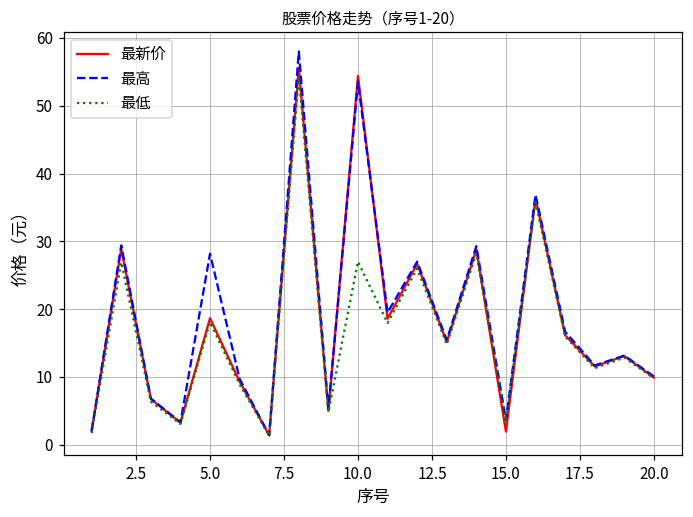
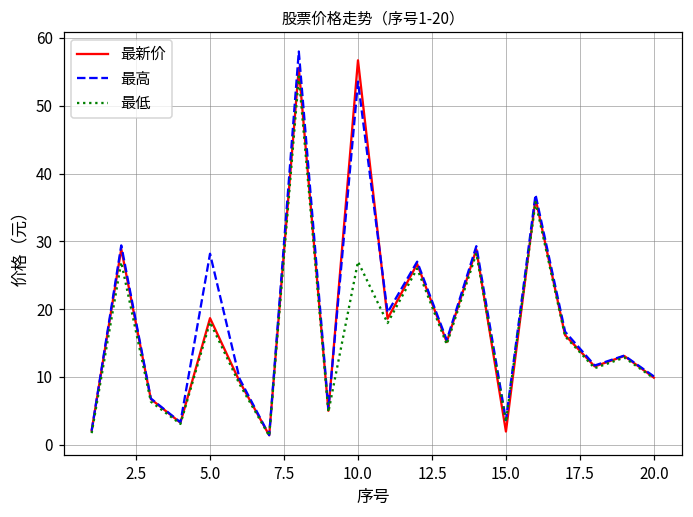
最新价, 10.0: 54 -> 57
